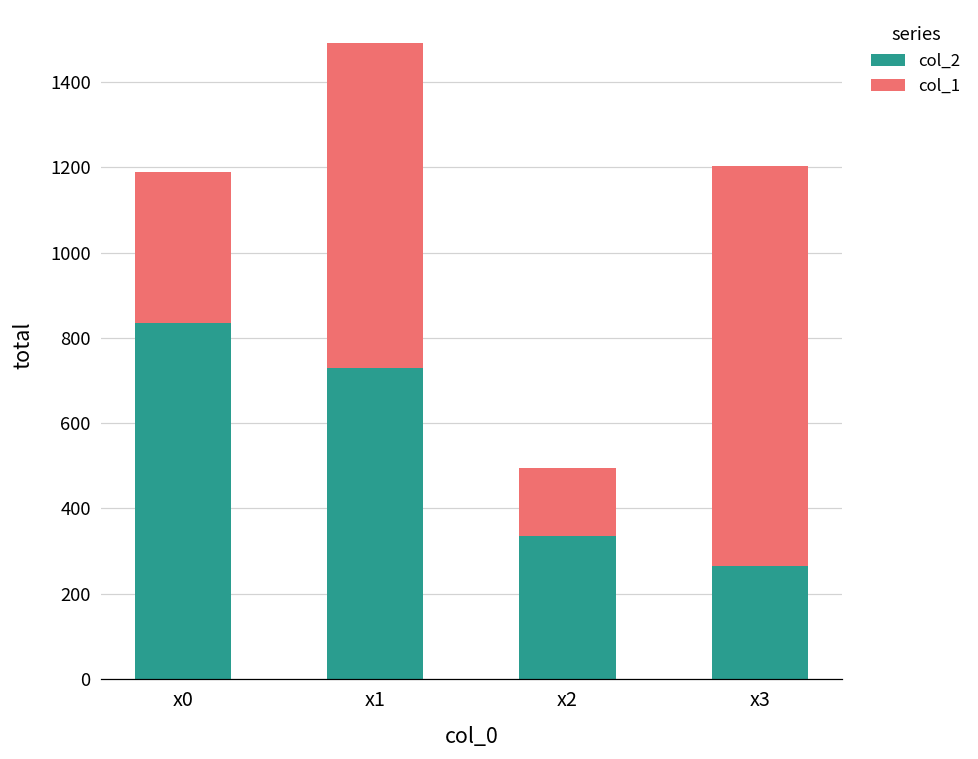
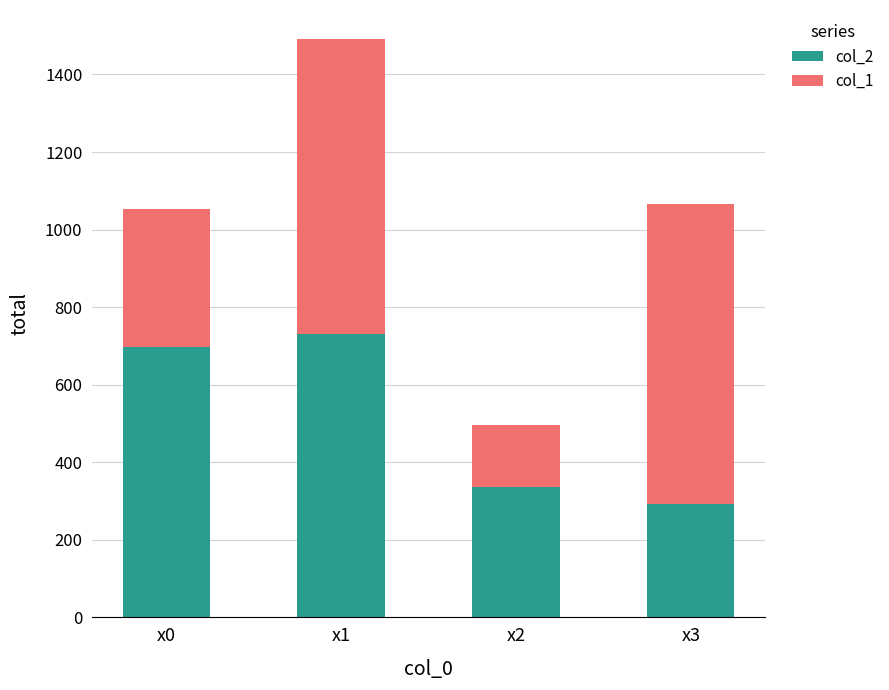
col_2, x0: 830 -> 700
col_2, x3: 260 -> 290
col_1, x3: 940 -> 770
